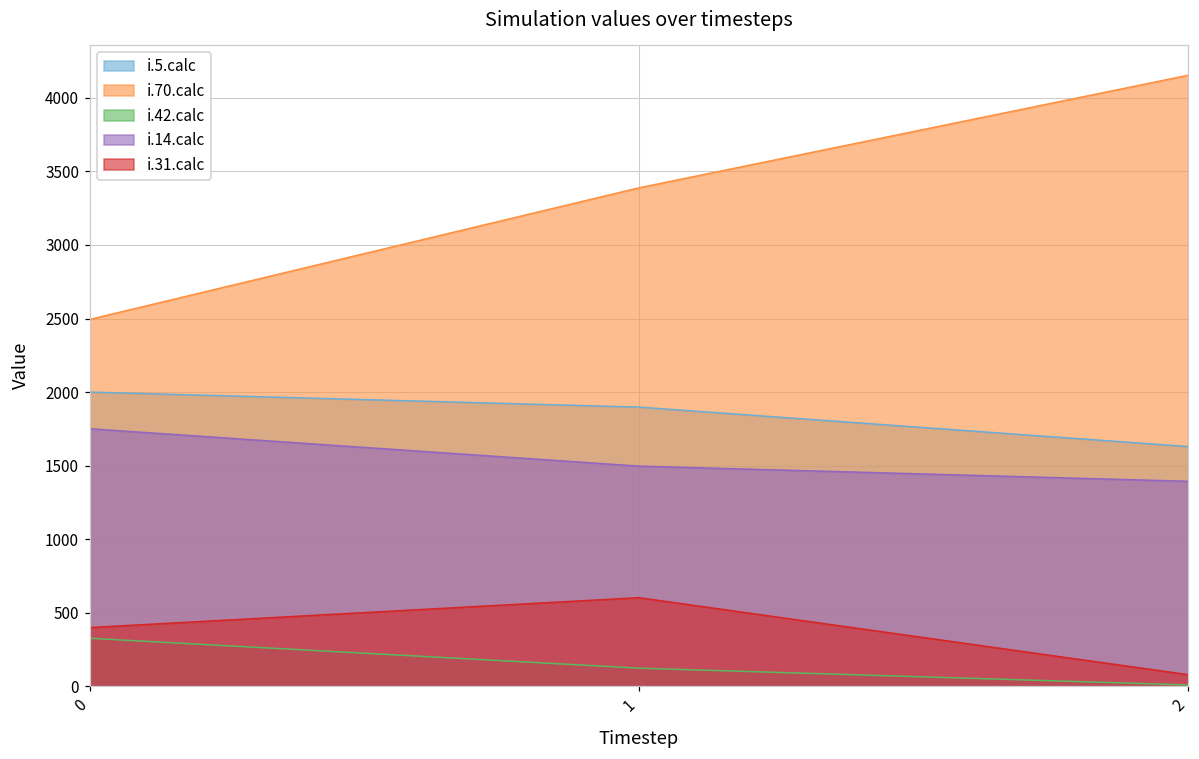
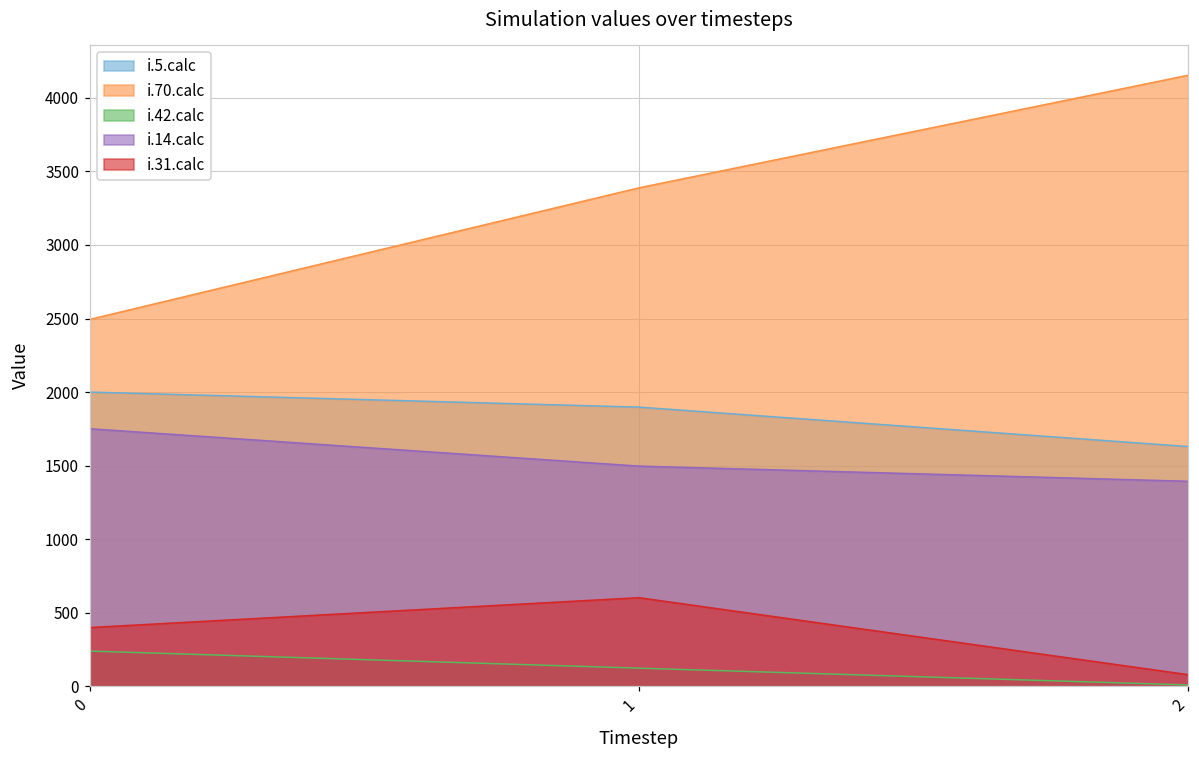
i.42.calc, 0: 330 -> 240
